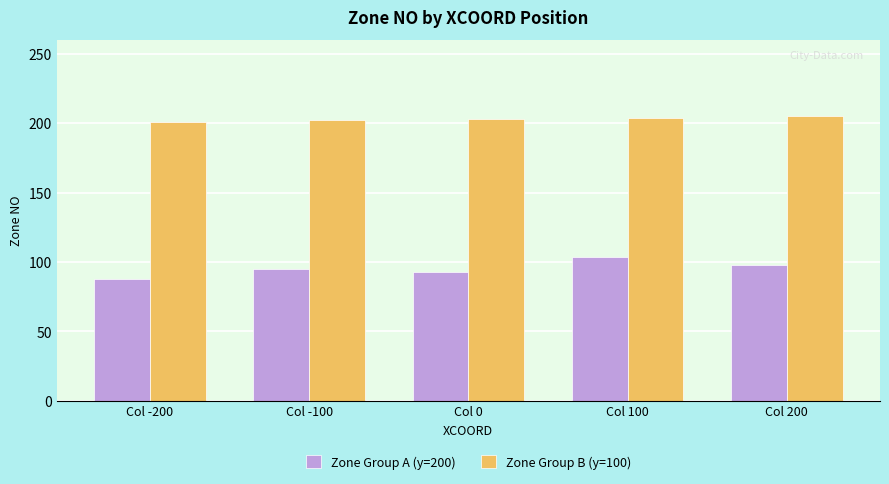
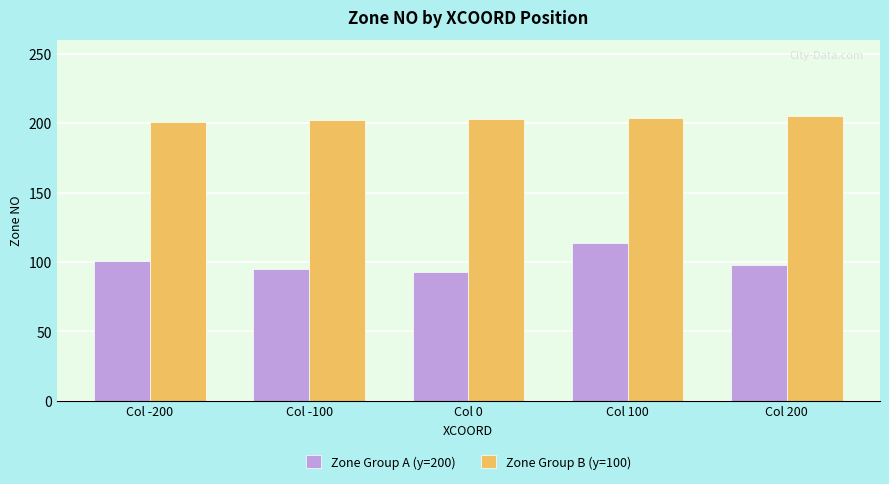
Zone Group A (y=200), Col -200: 88 -> 101
Zone Group A (y=200), Col 100: 104 -> 114
